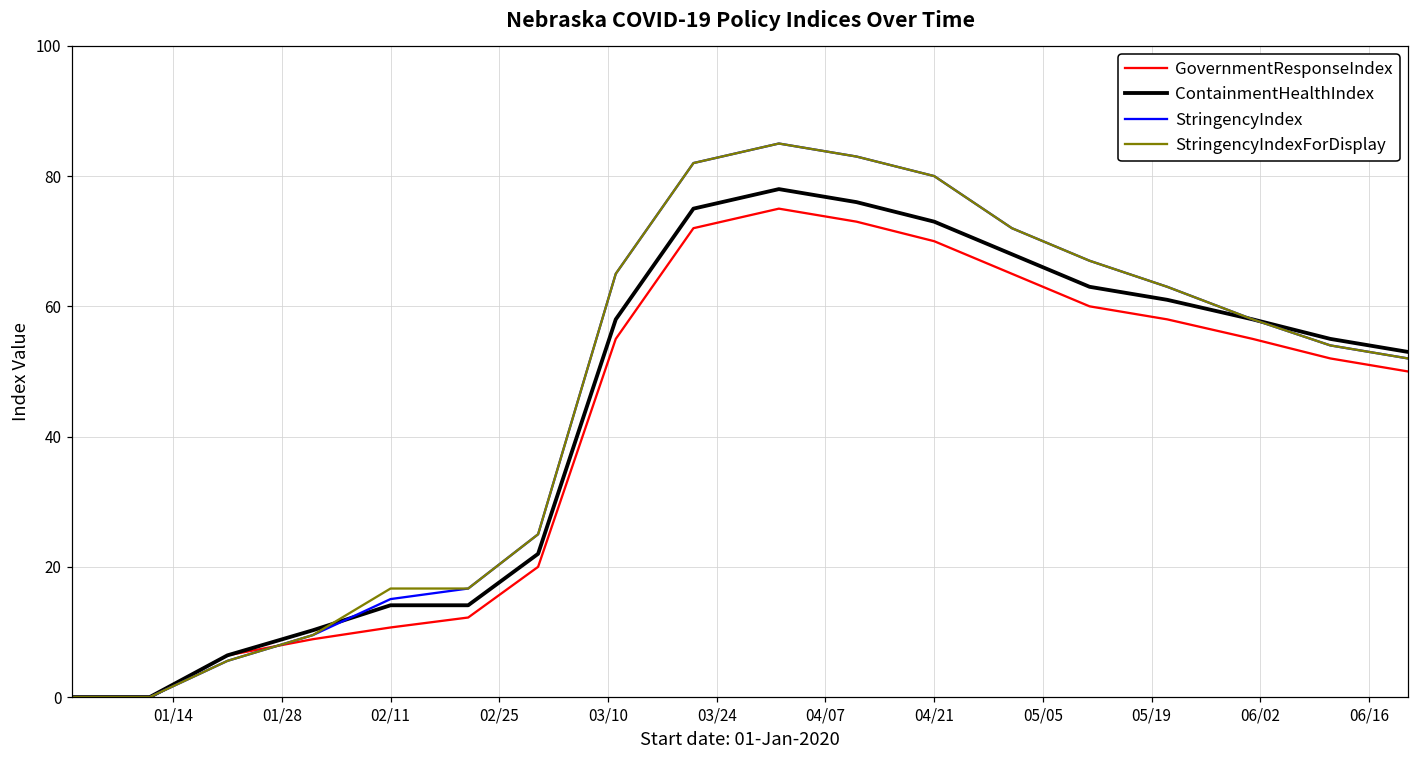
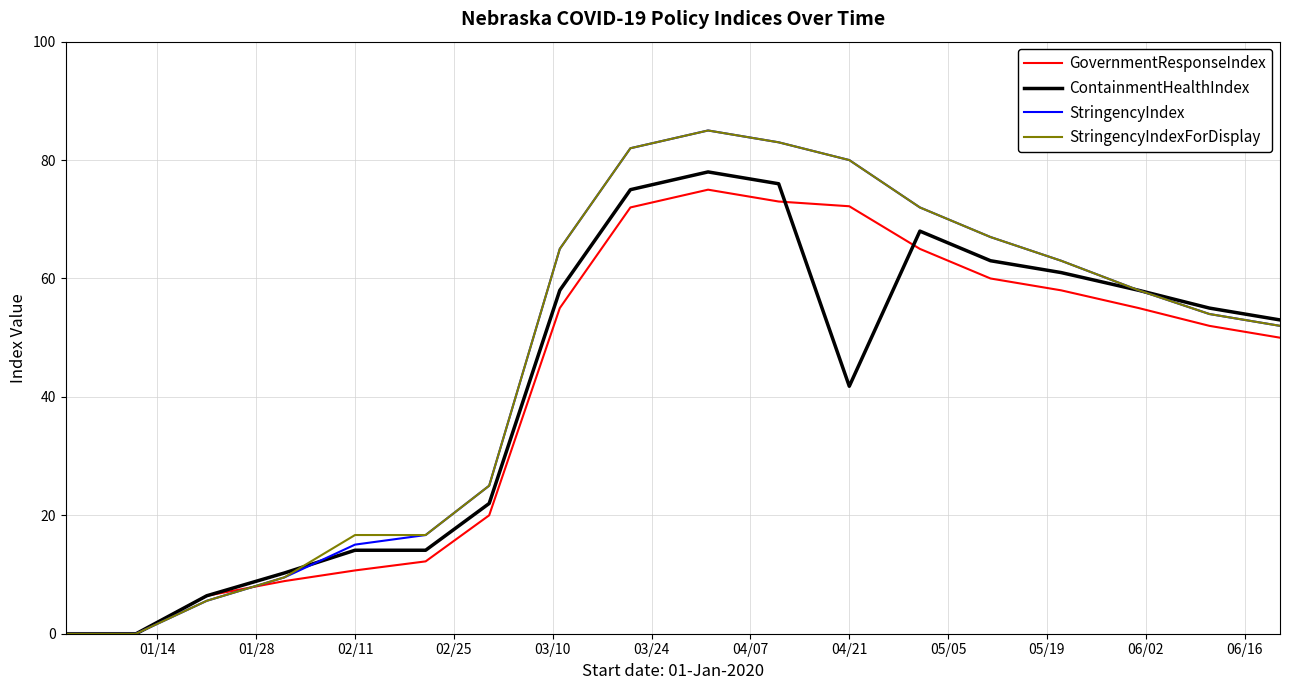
GovernmentResponseIndex, 04/21: 70 -> 72
ContainmentHealthIndex, 04/21: 73 -> 42
